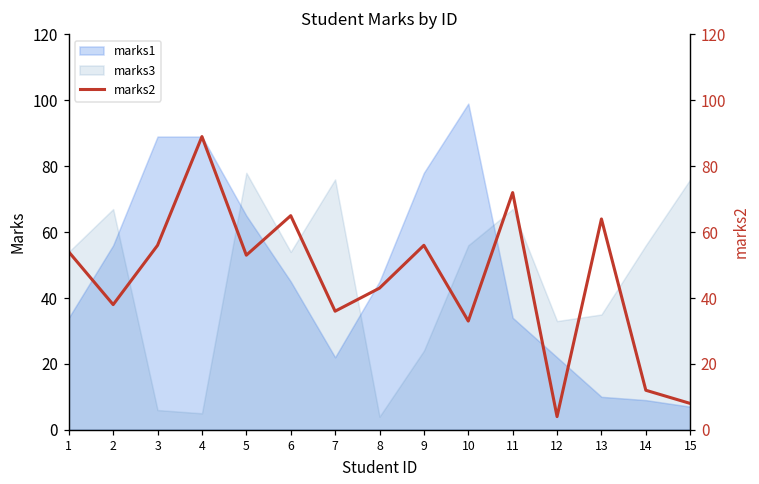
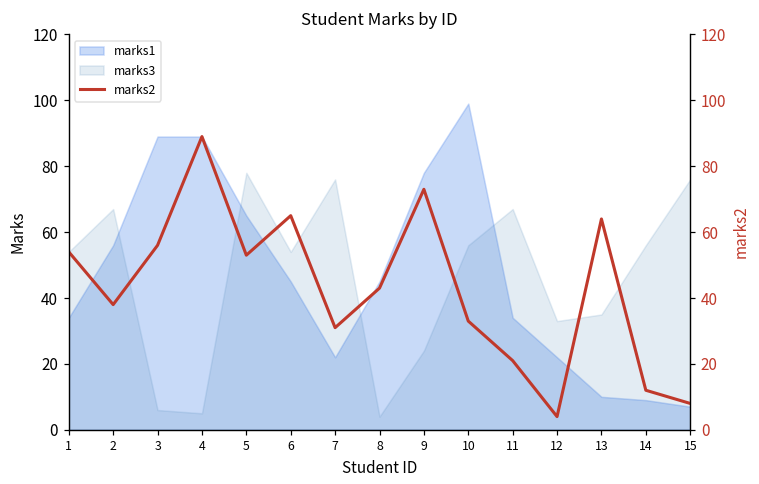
marks2, 7: 36 -> 31
marks2, 9: 56 -> 73
marks2, 11: 72 -> 21
